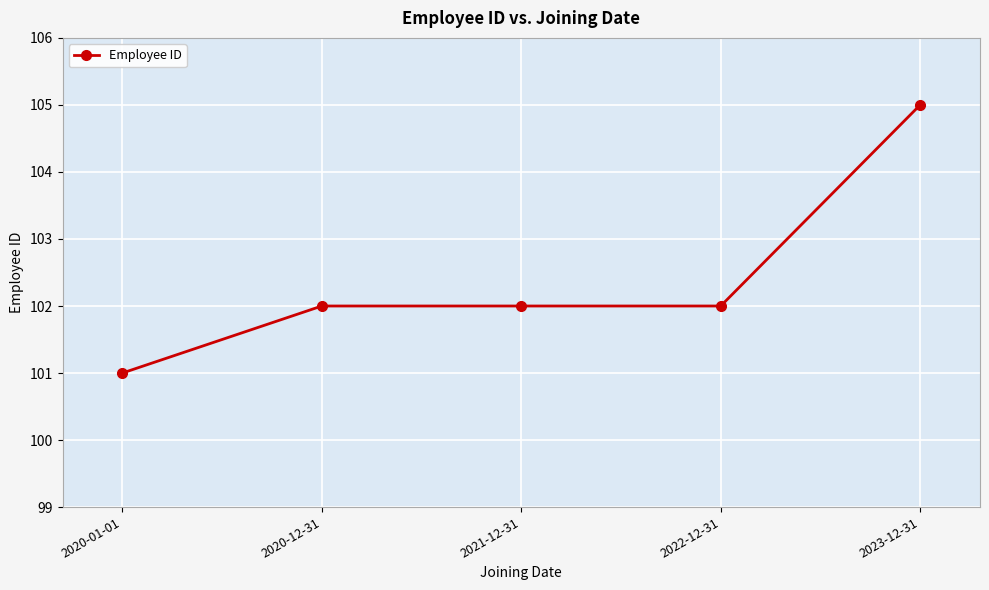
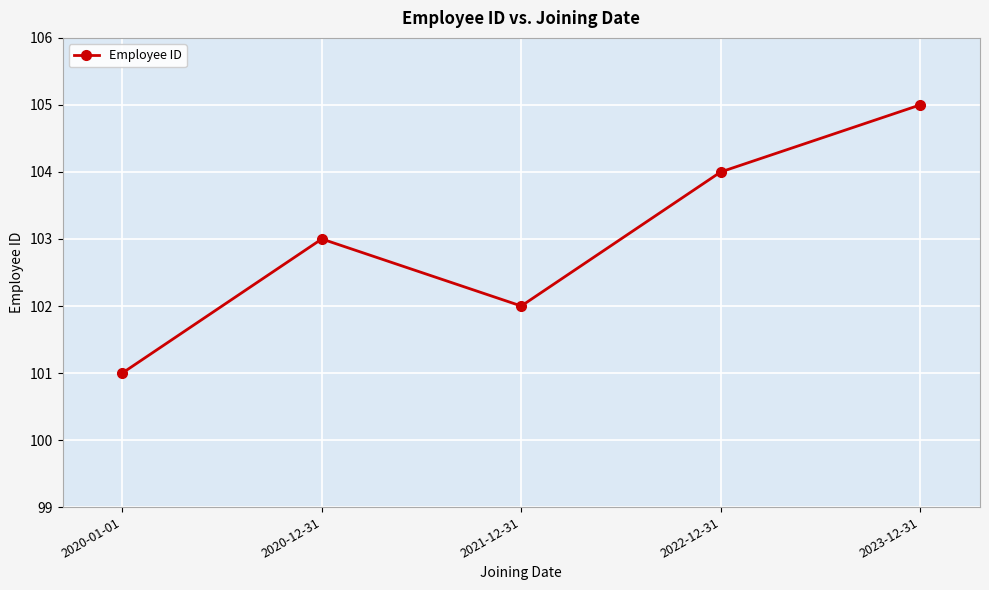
2020-12-31: 102 -> 103
2022-12-31: 102 -> 104
